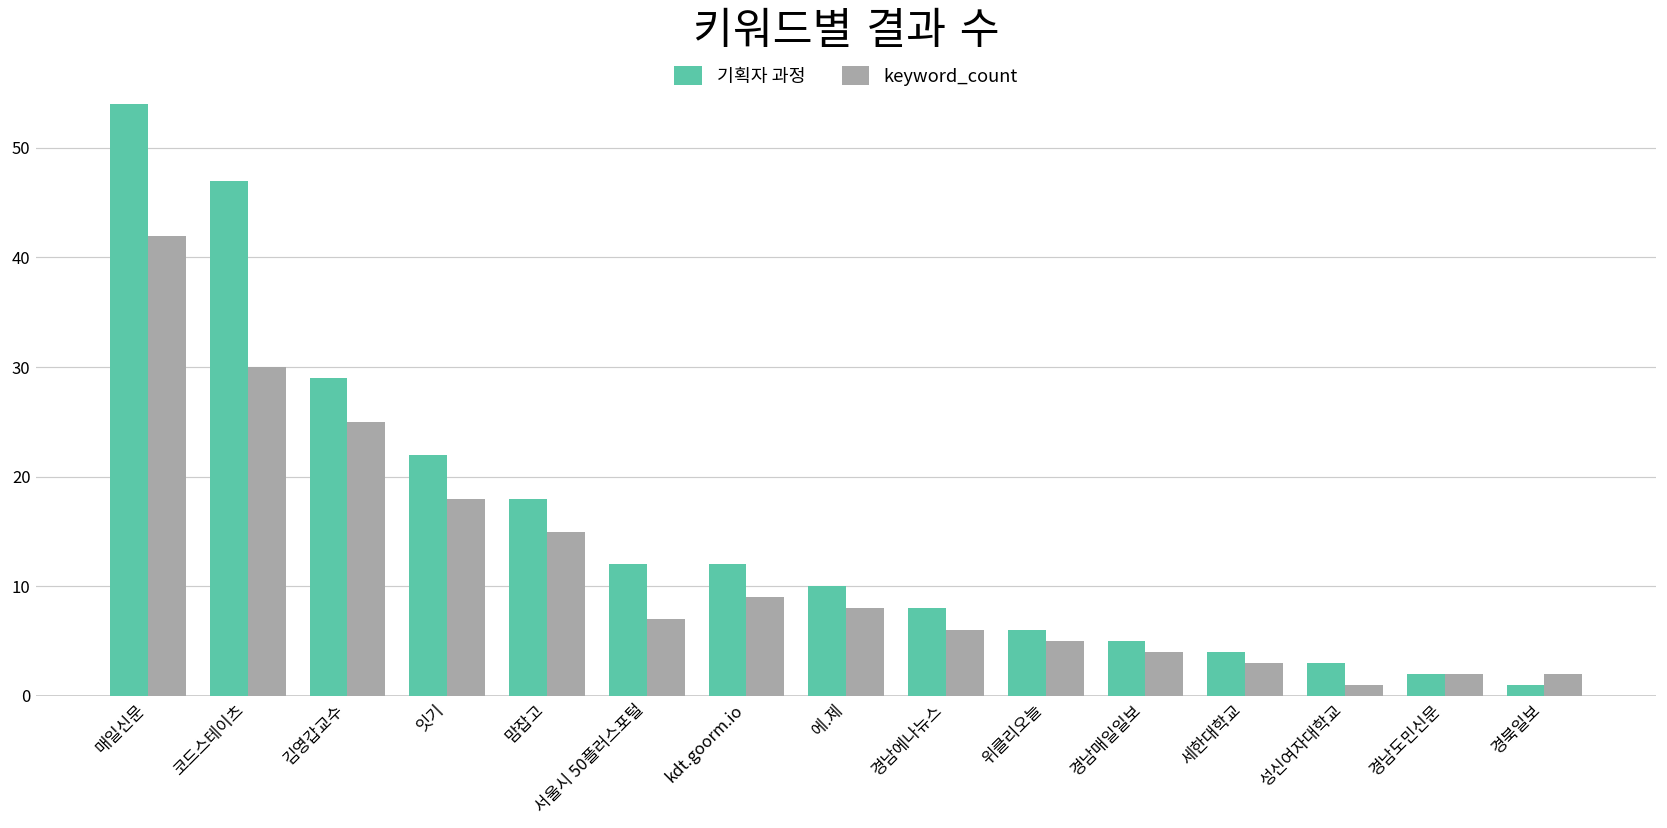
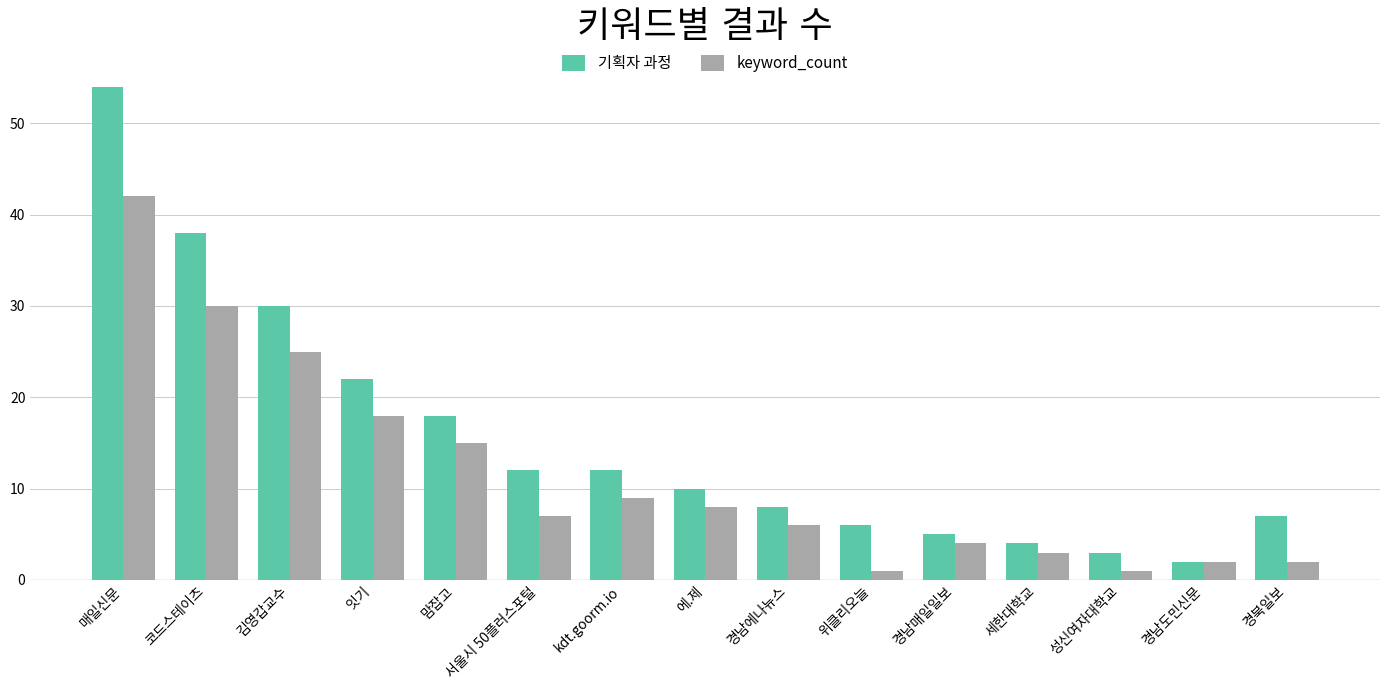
기획자 과정, 코드스테이츠: 47 -> 38
기획자 과정, 김영갑교수: 29 -> 30
keyword_count, 위클리오늘: 5 -> 1
기획자 과정, 경북일보: 1 -> 7
